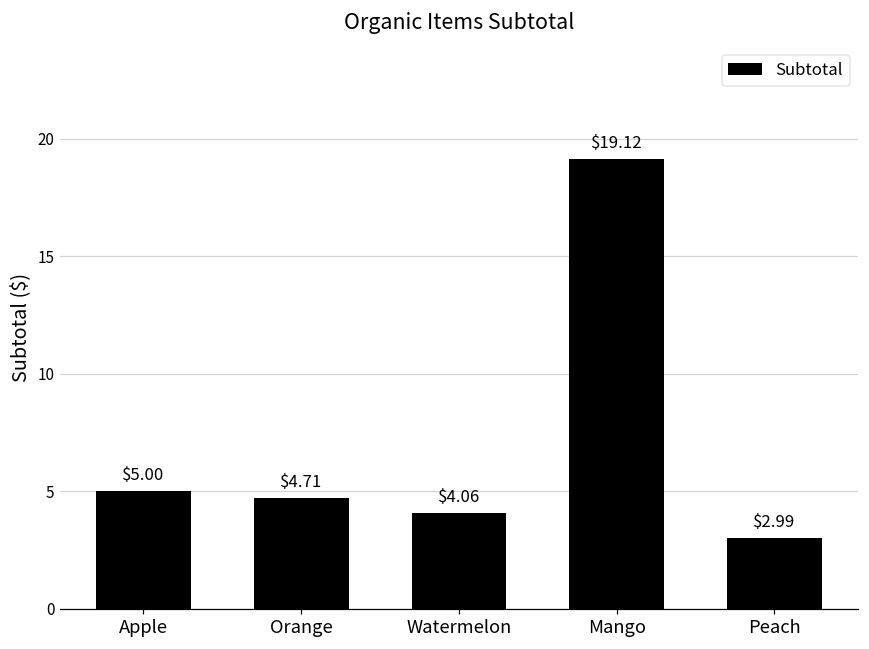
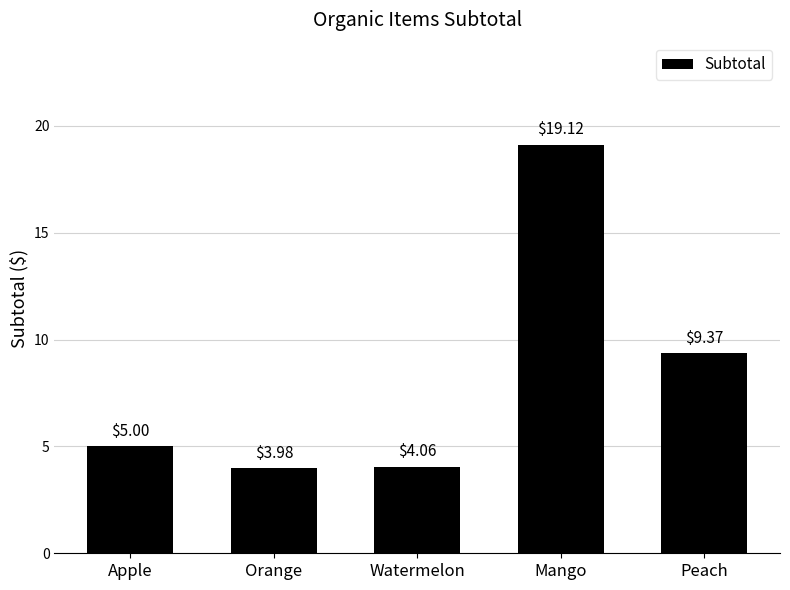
Orange: $4.71 -> $3.98
Peach: $2.99 -> $9.37
